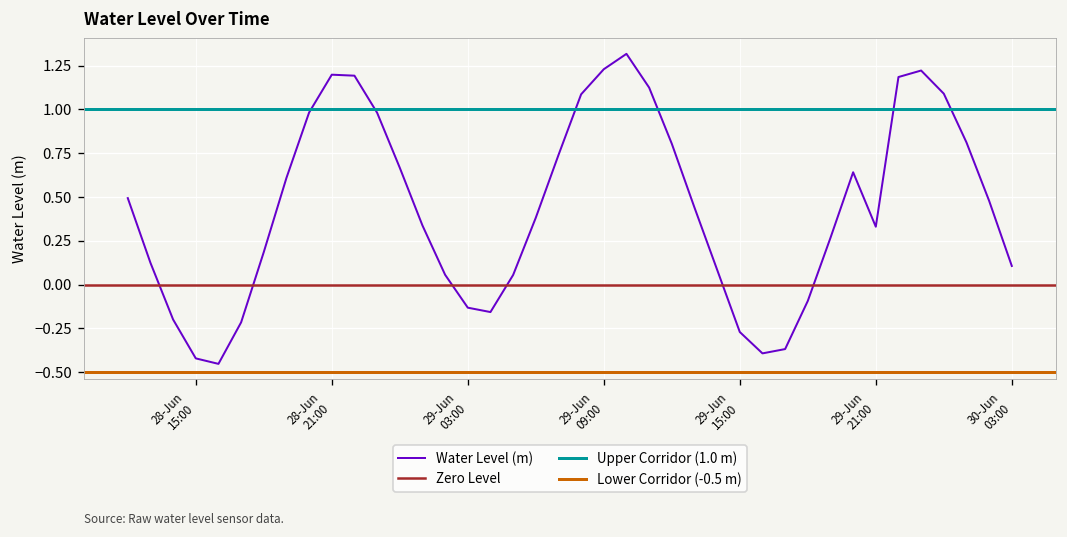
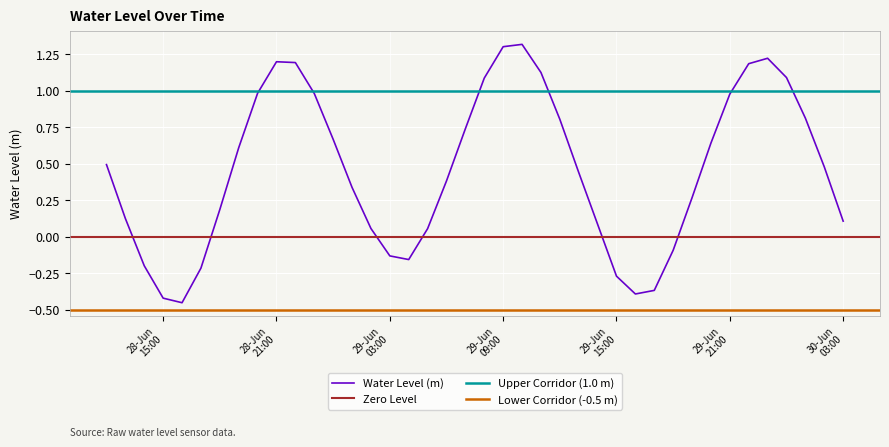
29-Jun 09:00: 1.23 -> 1.30
29-Jun 21:00: 0.33 -> 0.98
